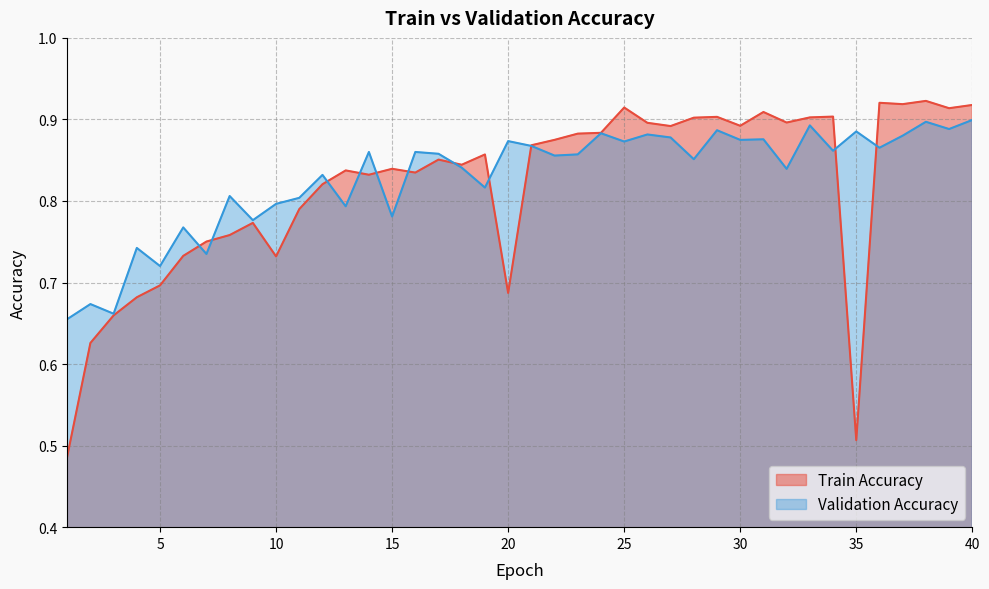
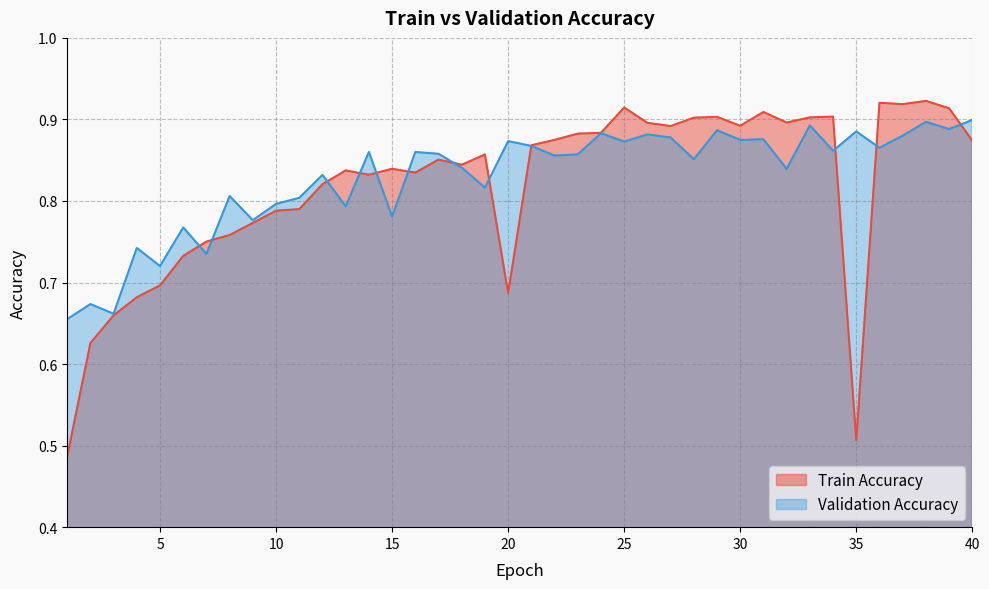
Train Accuracy, 10: 0.73 -> 0.79
Train Accuracy, 40: 0.92 -> 0.87
